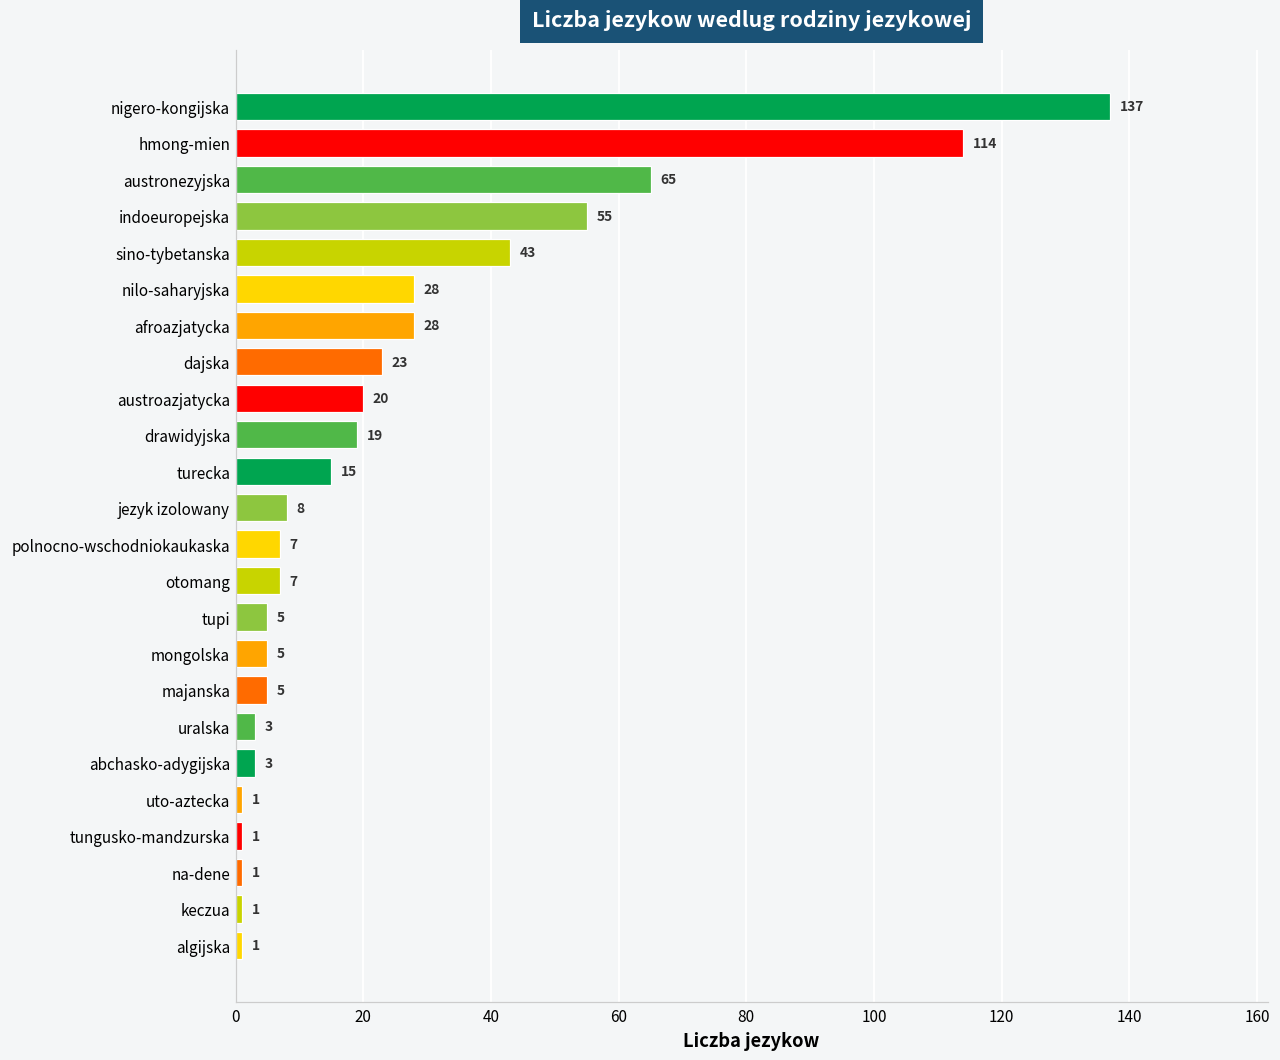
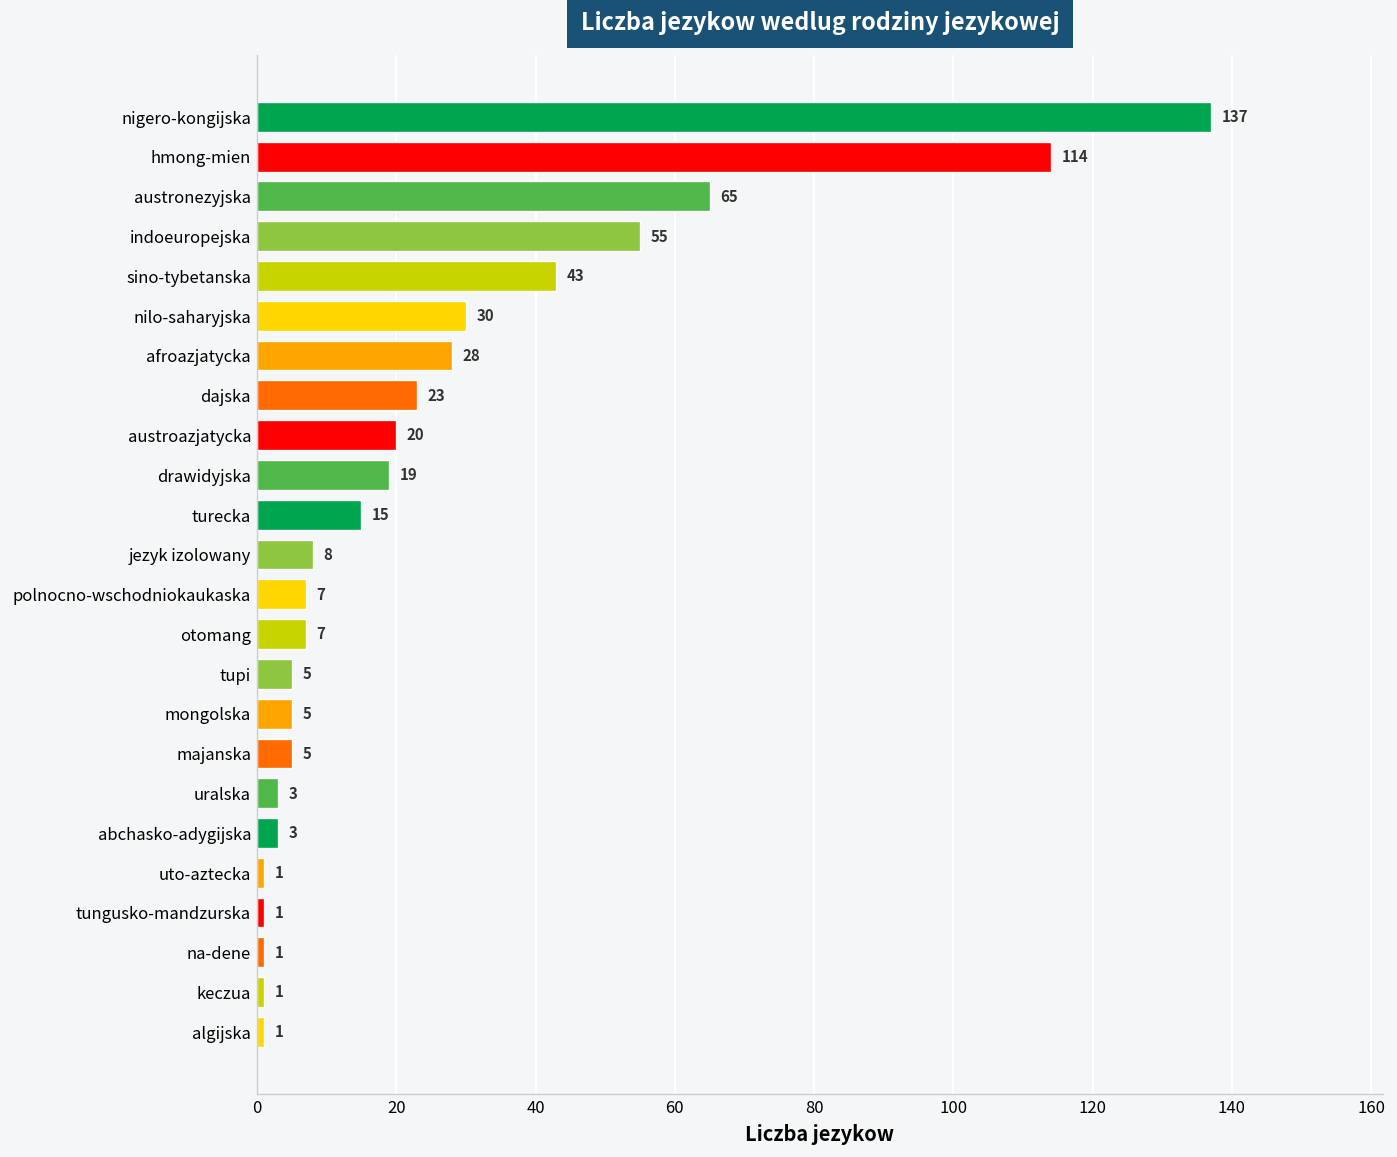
nilo-saharyjska: 28 -> 30
